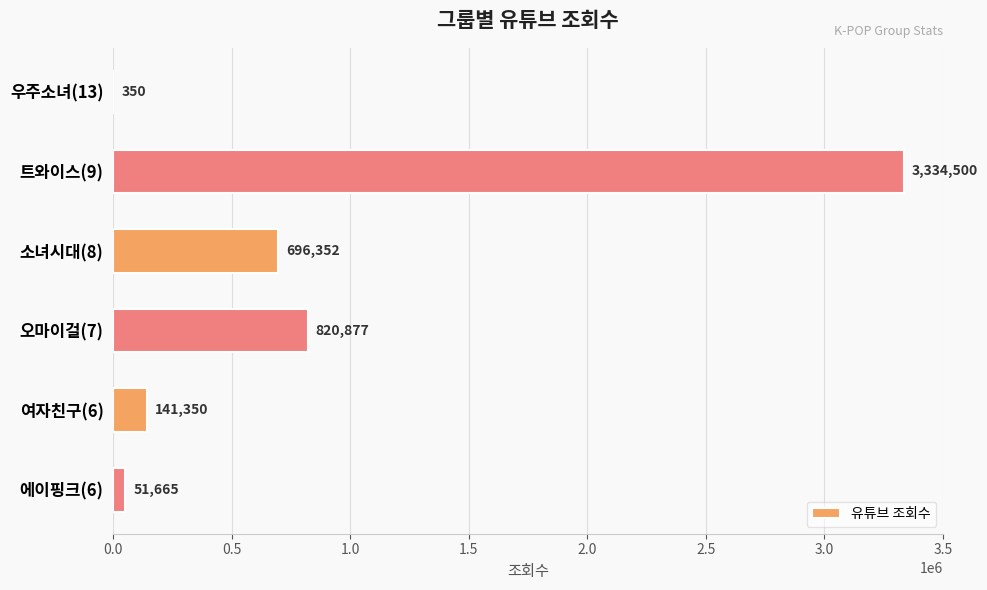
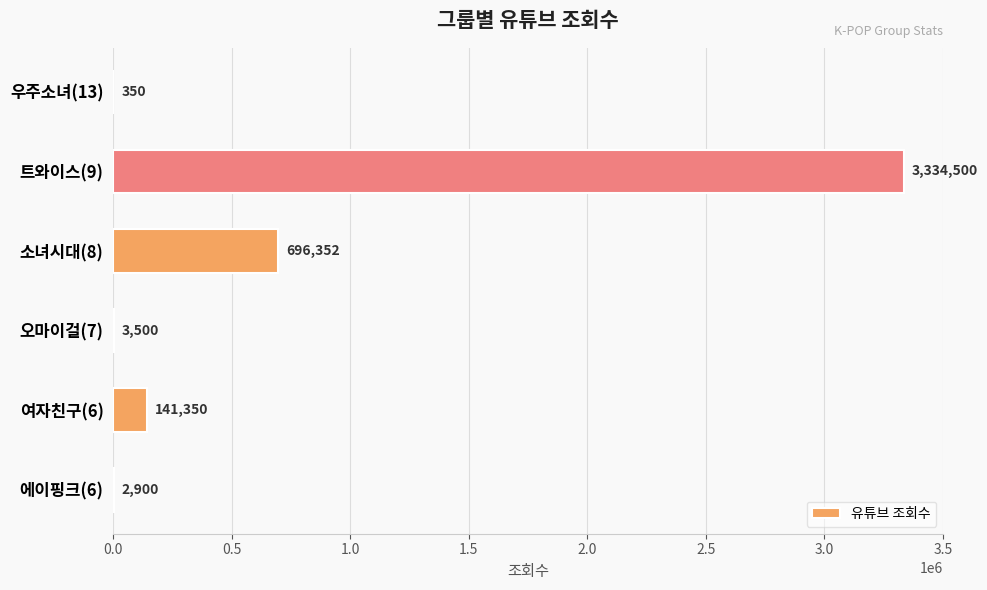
오마이걸(7): 820,877 -> 3,500
에이핑크(6): 51,665 -> 2,900
